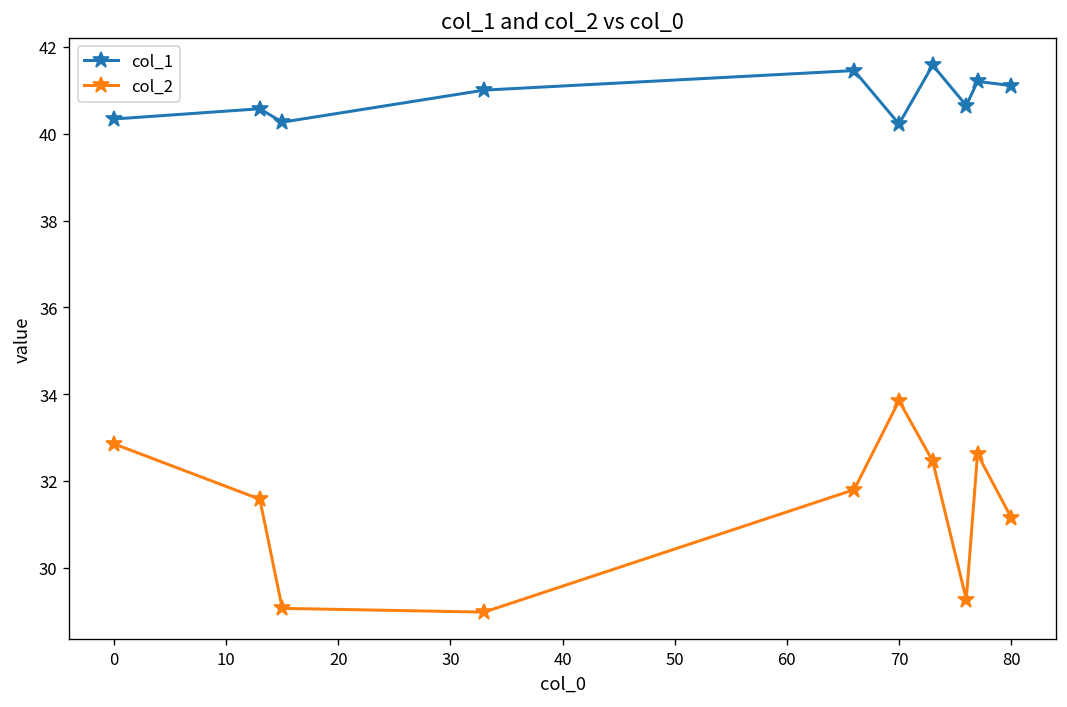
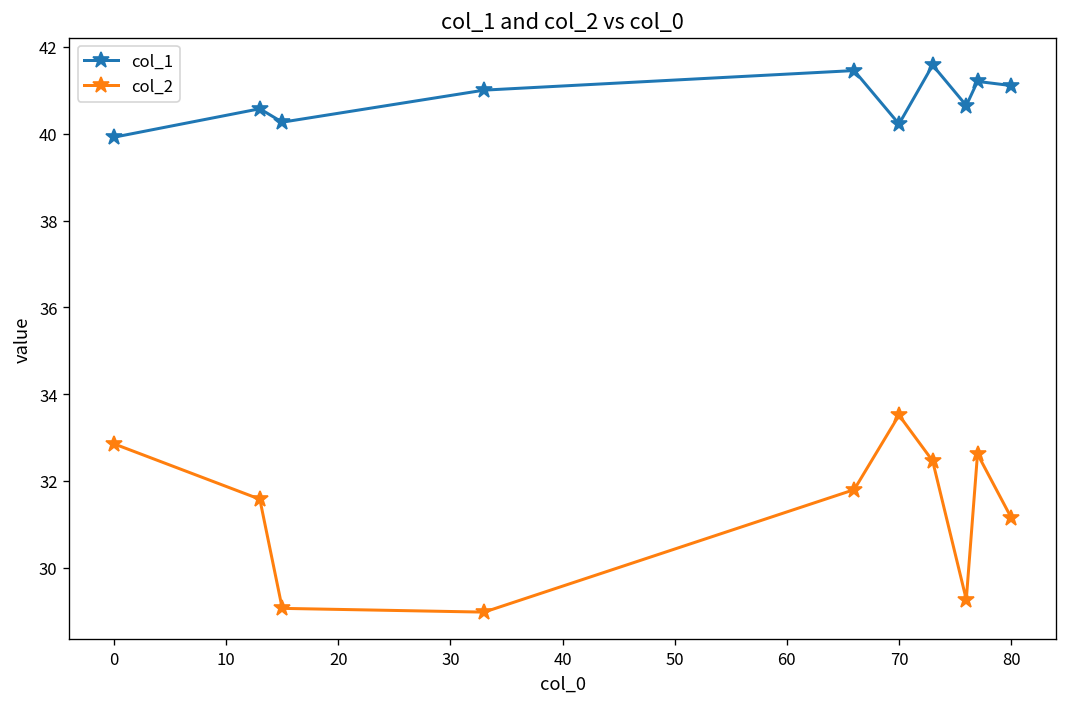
col_1, 0: 40.3 -> 39.9
col_2, 70: 33.8 -> 33.5
